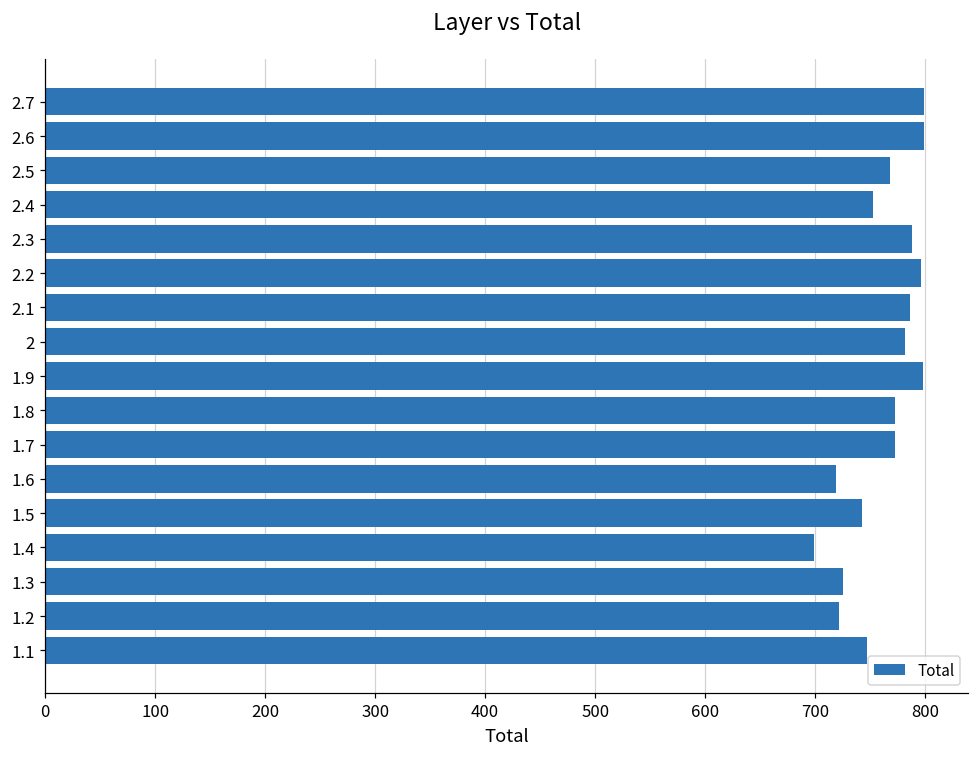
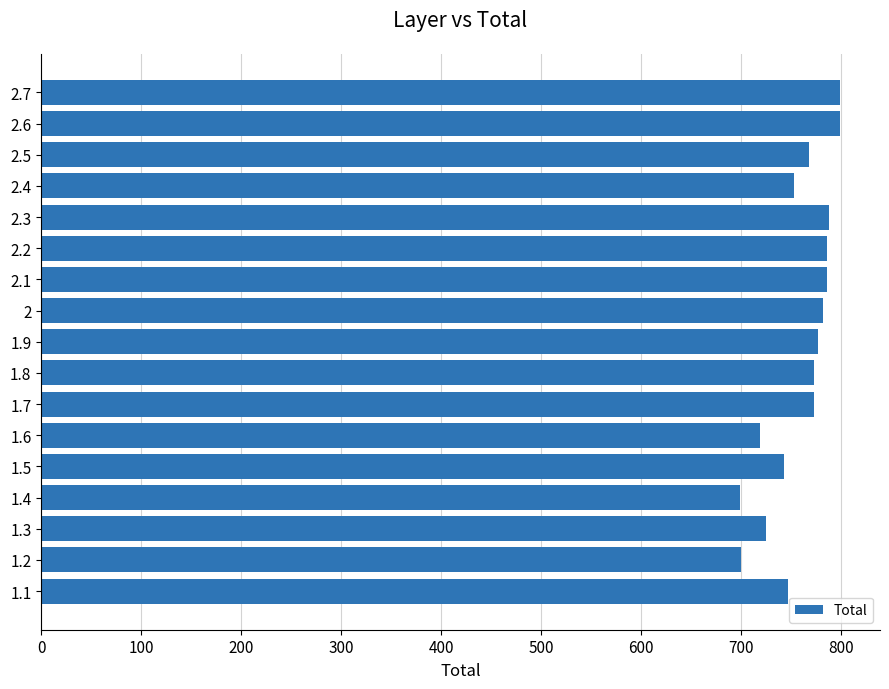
2.2: 800 -> 790
1.9: 800 -> 780
1.2: 720 -> 700
